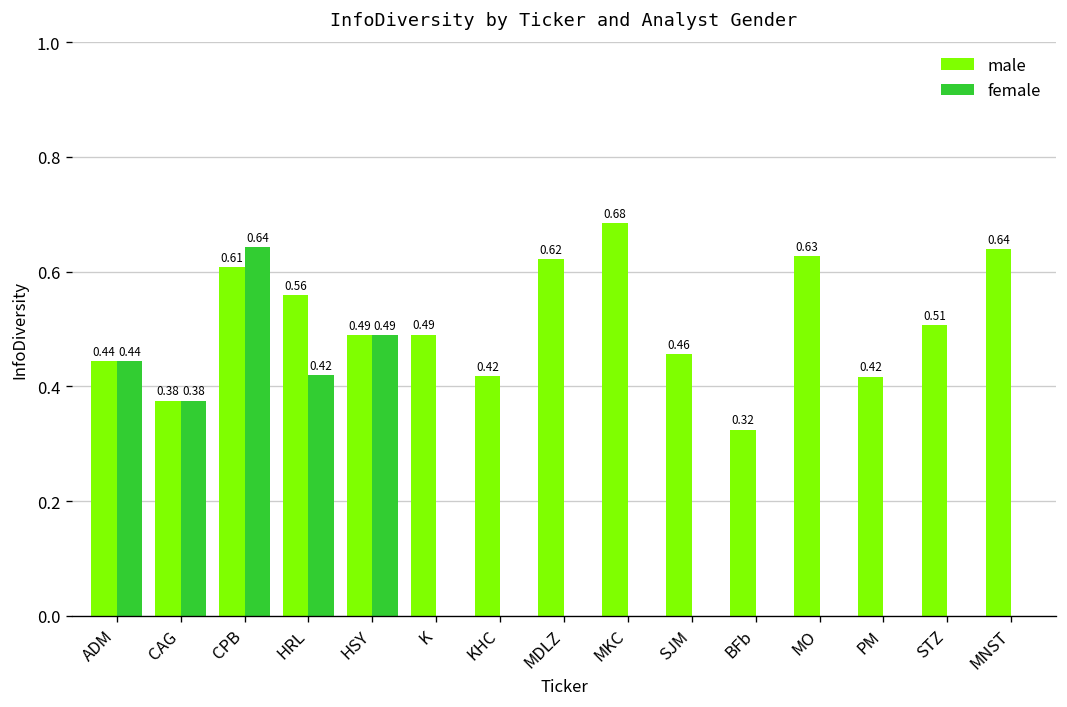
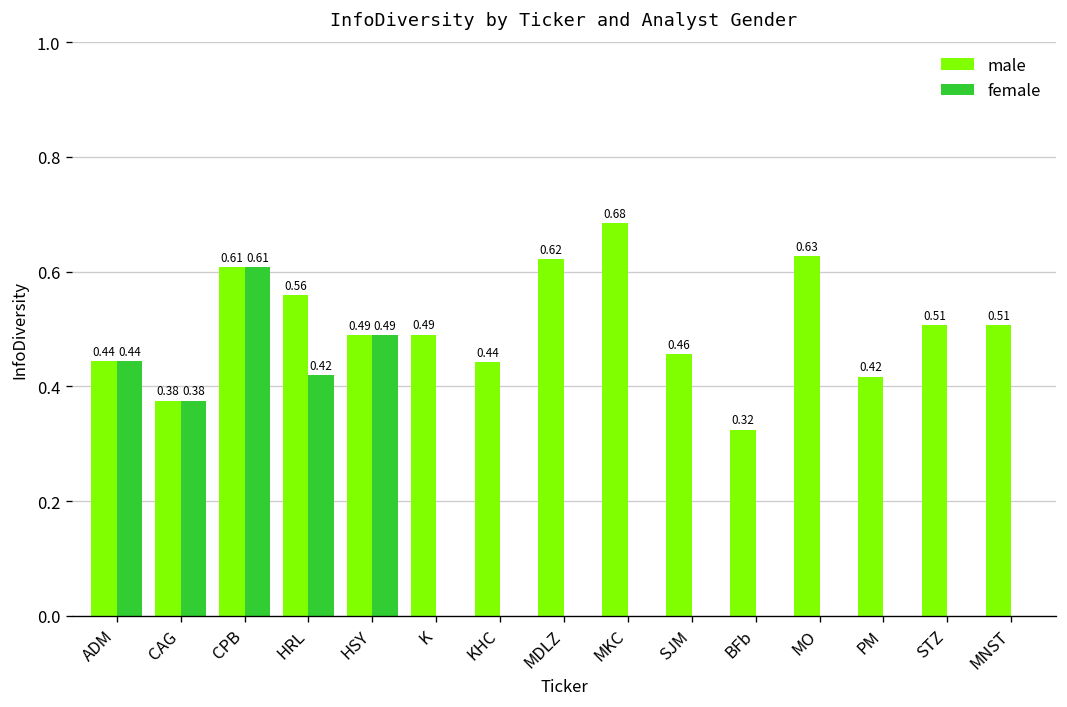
female, CPB: 0.64 -> 0.61
male, KHC: 0.42 -> 0.44
male, MNST: 0.64 -> 0.51
